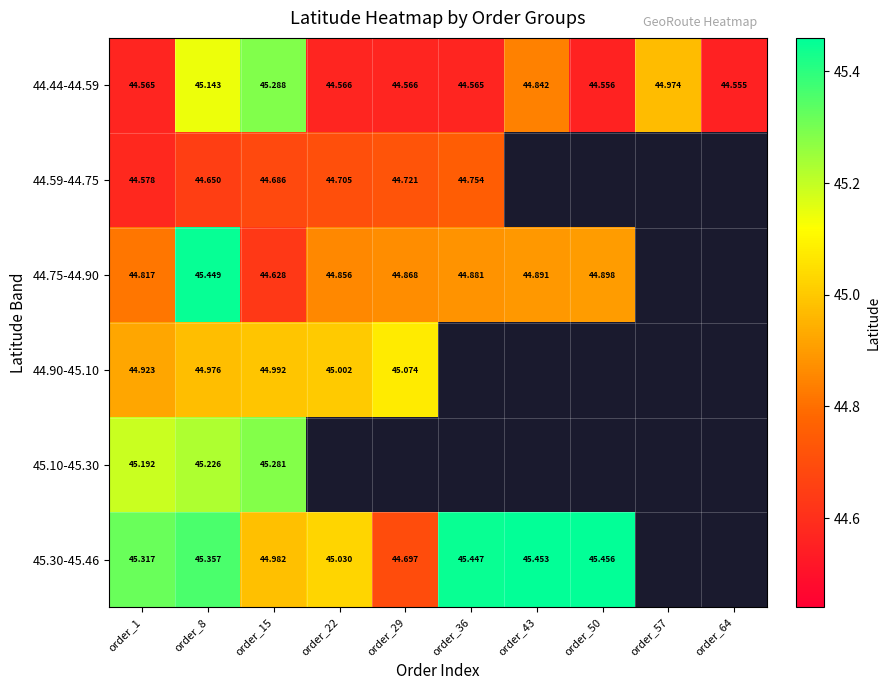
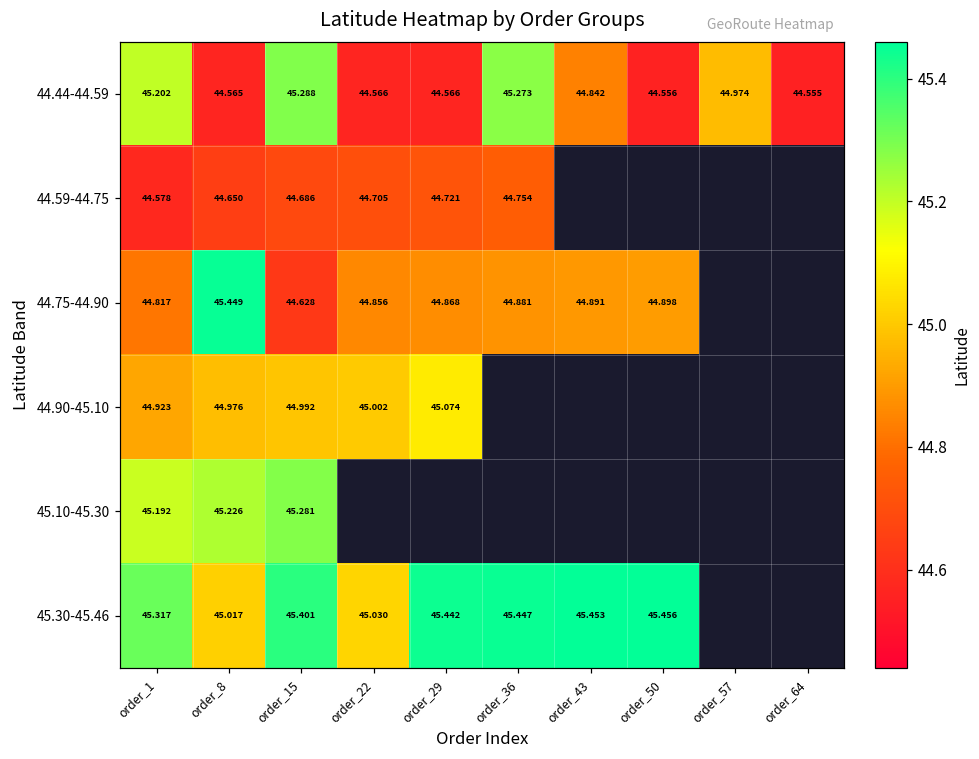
44.44-44.59, order_1: 44.565 -> 45.202
44.44-44.59, order_8: 45.143 -> 44.565
44.44-44.59, order_36: 44.565 -> 45.273
45.30-45.46, order_8: 45.357 -> 45.017
45.30-45.46, order_15: 44.982 -> 45.401
45.30-45.46, order_29: 44.697 -> 45.442
